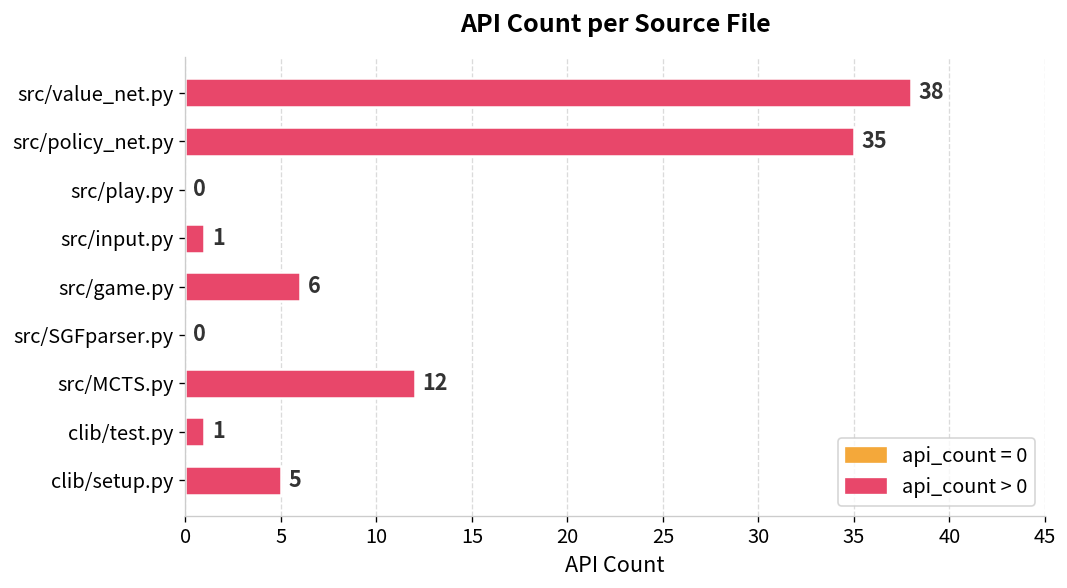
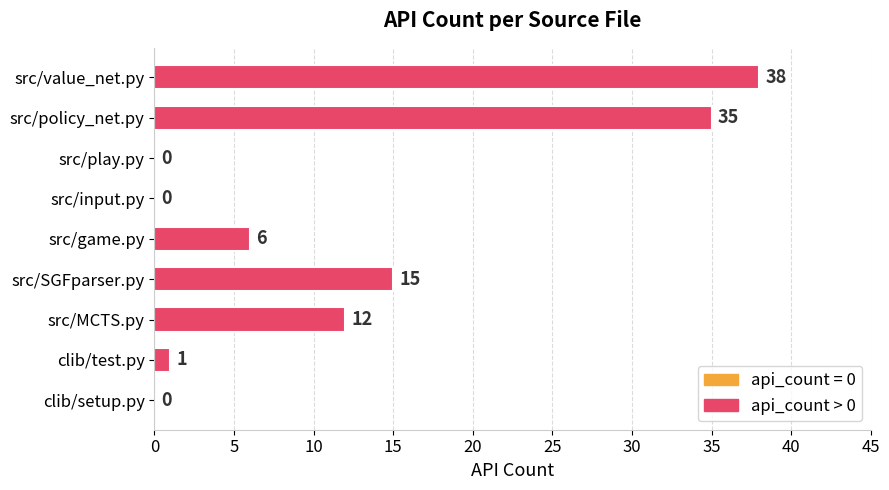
src/input.py: 1 -> 0
src/SGFparser.py: 0 -> 15
clib/setup.py: 5 -> 0
